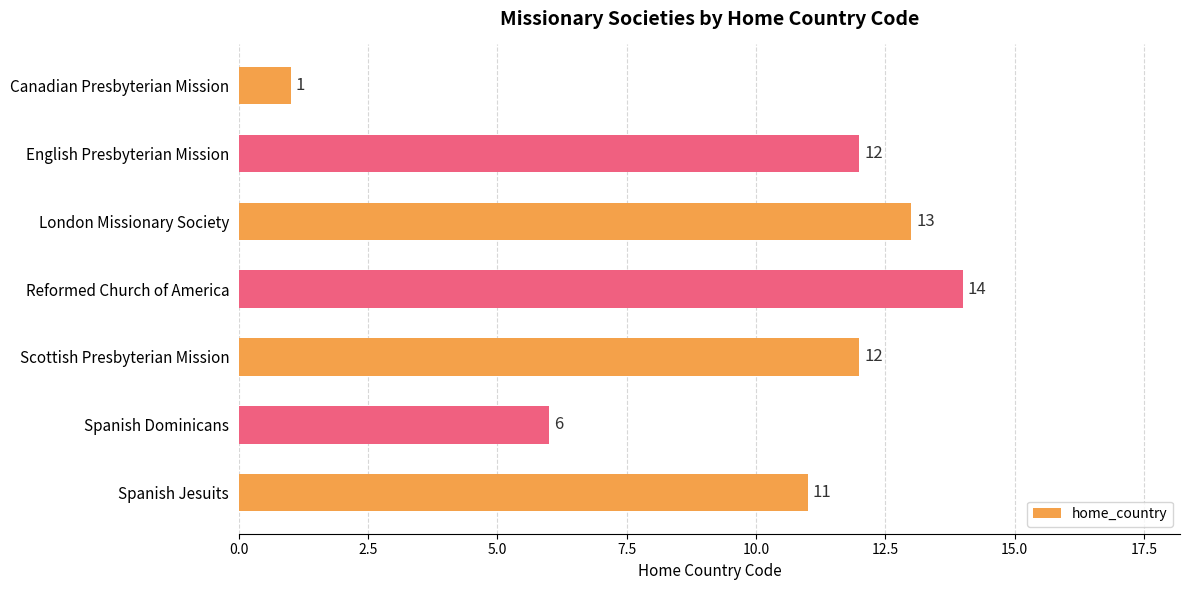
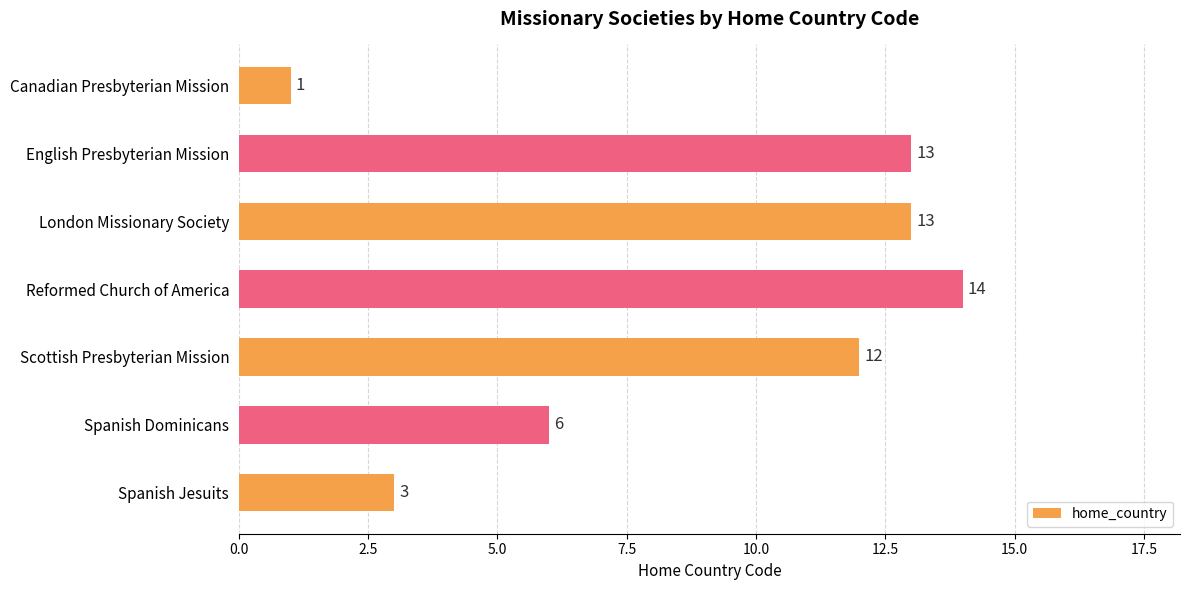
English Presbyterian Mission: 12 -> 13
Spanish Jesuits: 11 -> 3
